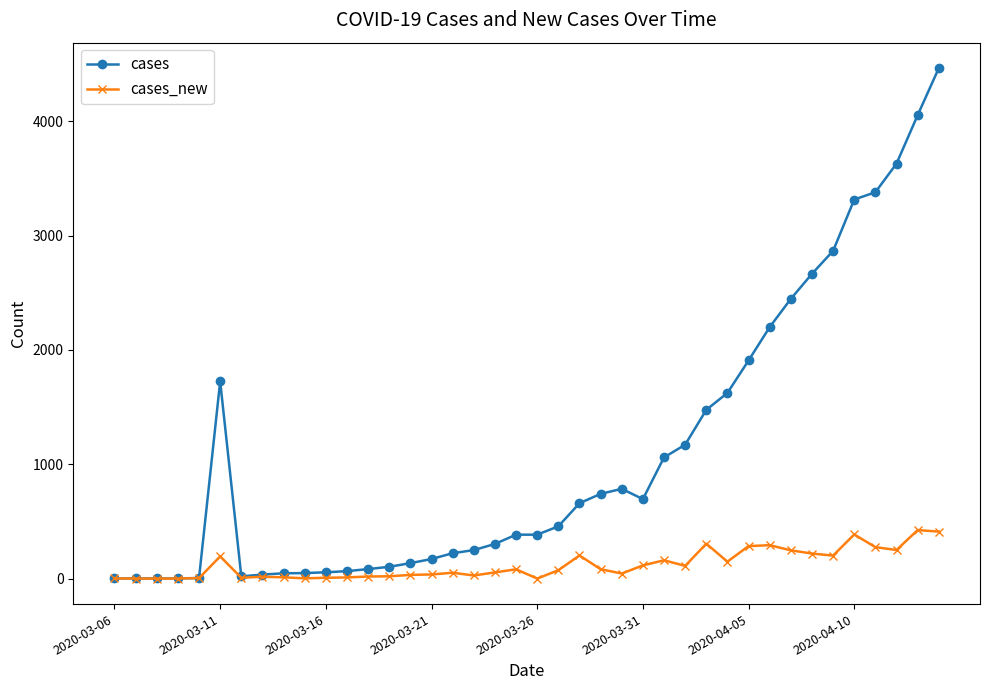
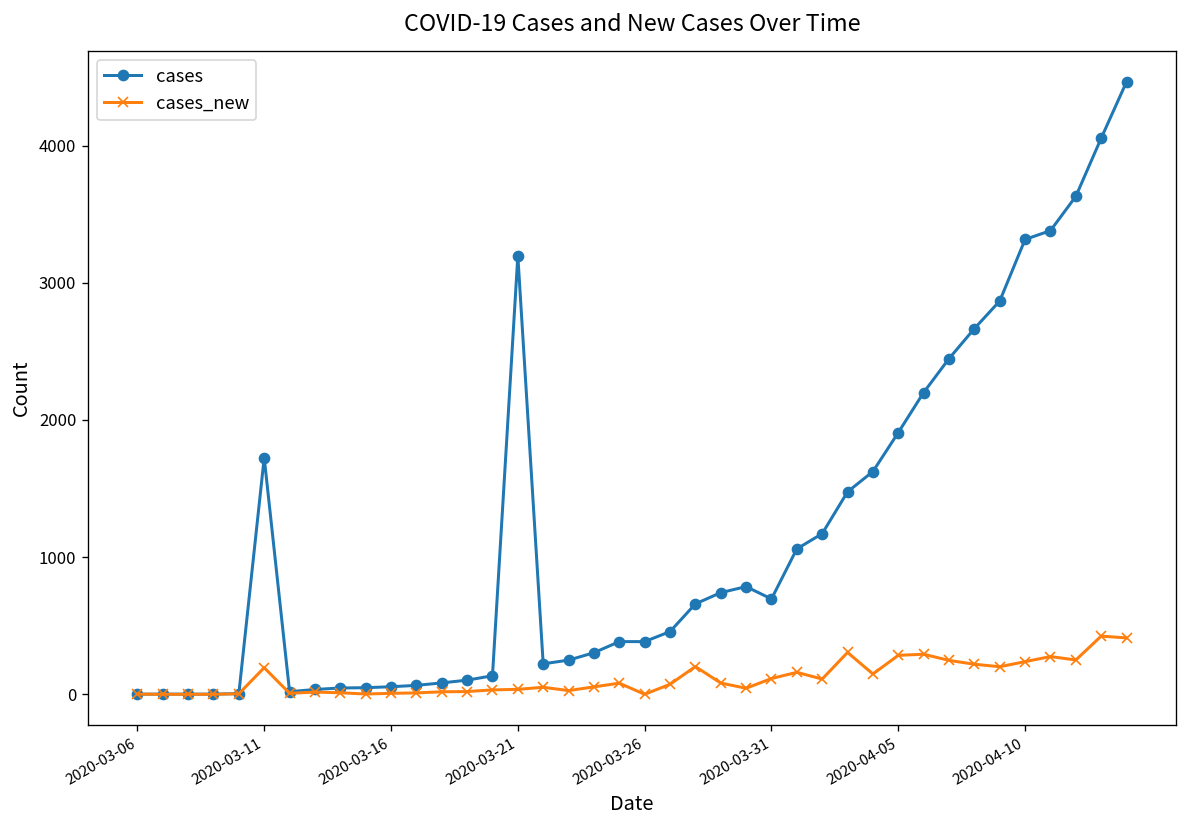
cases, 2020-03-21: 170 -> 3200
cases_new, 2020-04-10: 390 -> 240
